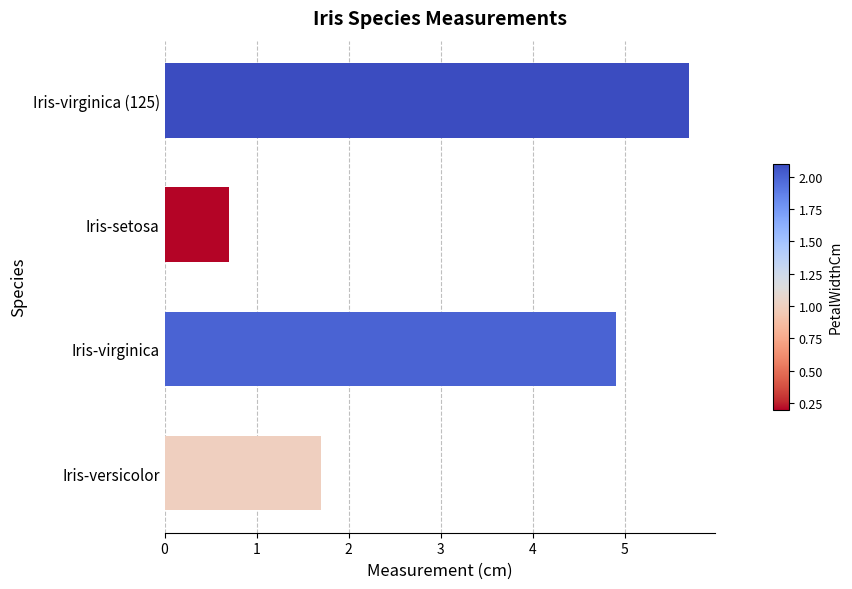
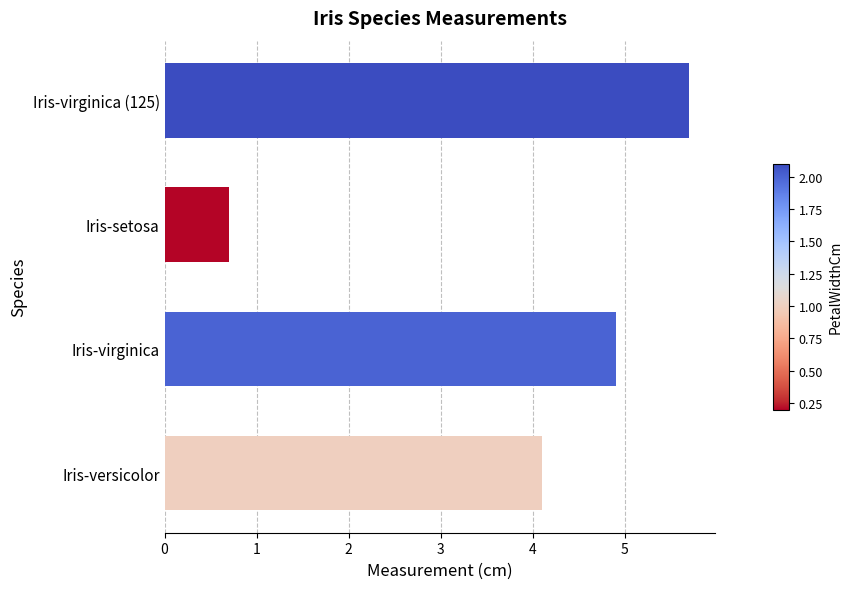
Iris-versicolor: 1.7 -> 4.1
